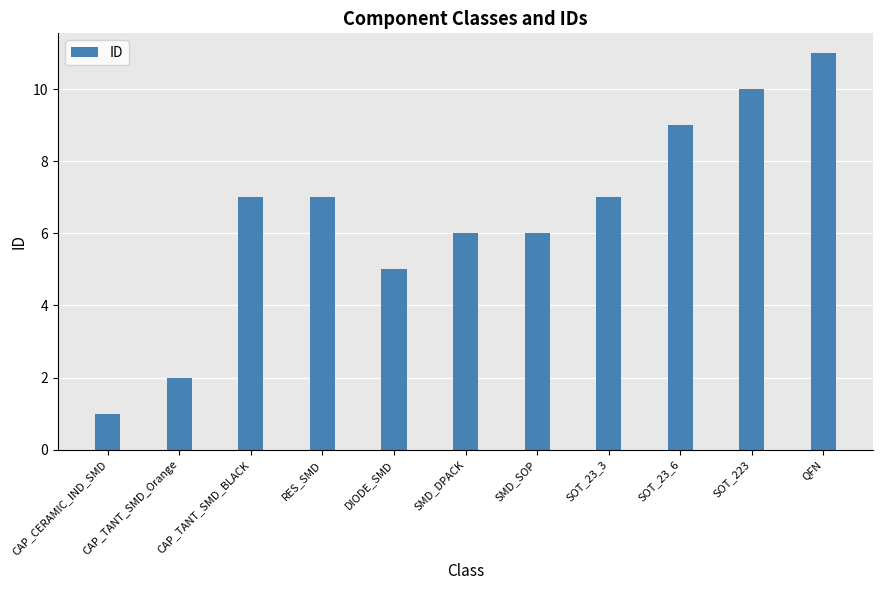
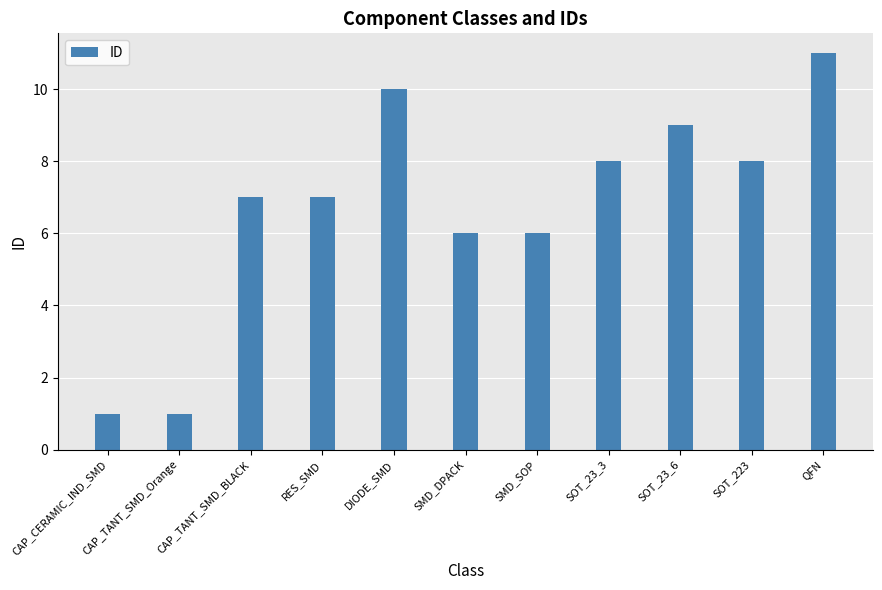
CAP_TANT_SMD_Orange: 2 -> 1
DIODE_SMD: 5 -> 10
SOT_23_3: 7 -> 8
SOT_223: 10 -> 8
